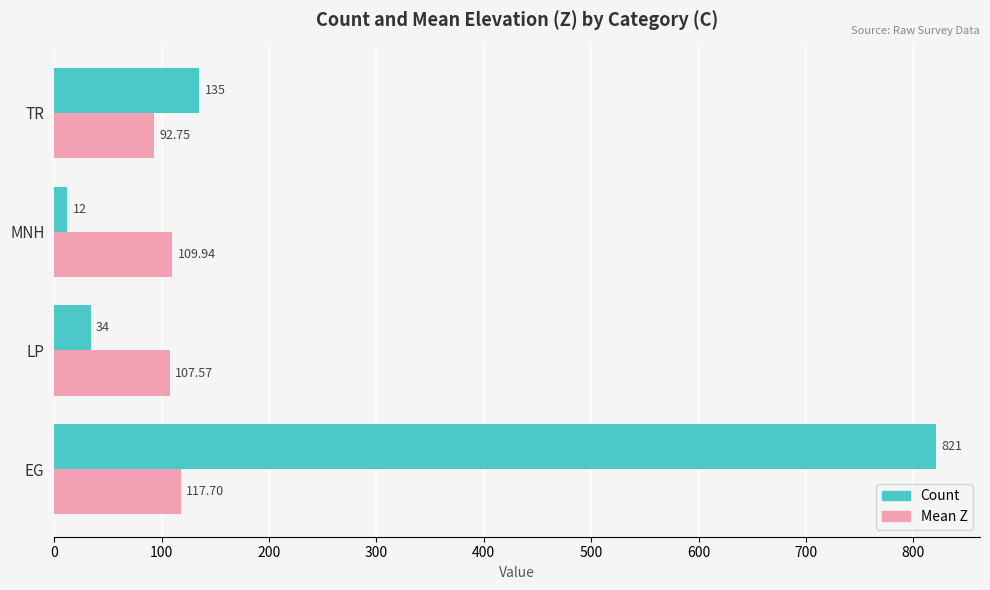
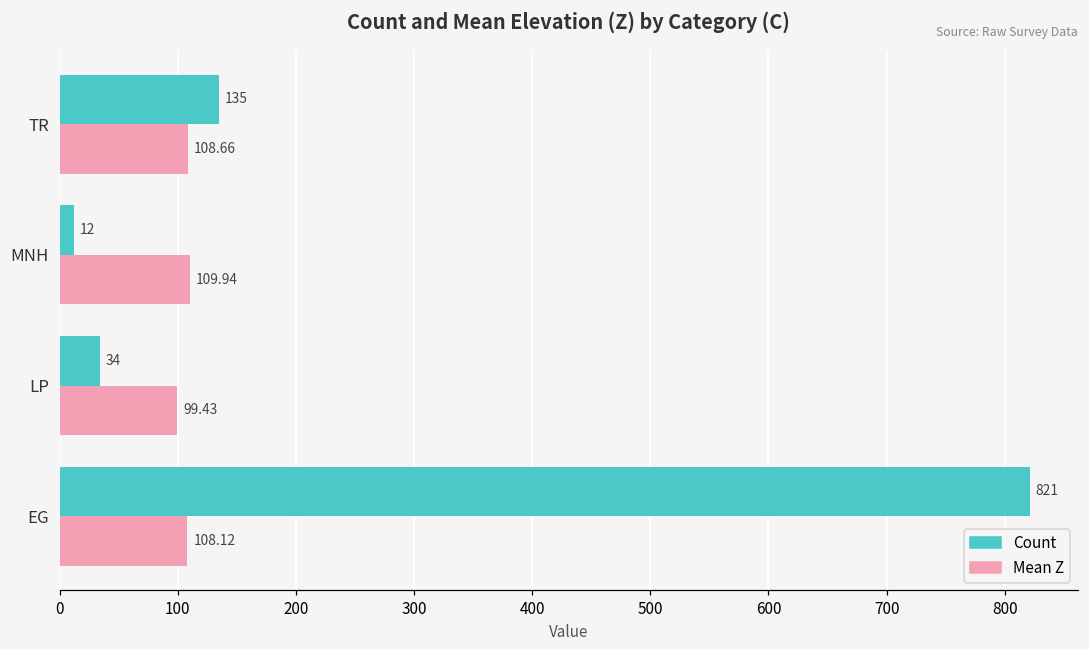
Mean Z, TR: 92.75 -> 108.66
Mean Z, LP: 107.57 -> 99.43
Mean Z, EG: 117.70 -> 108.12
